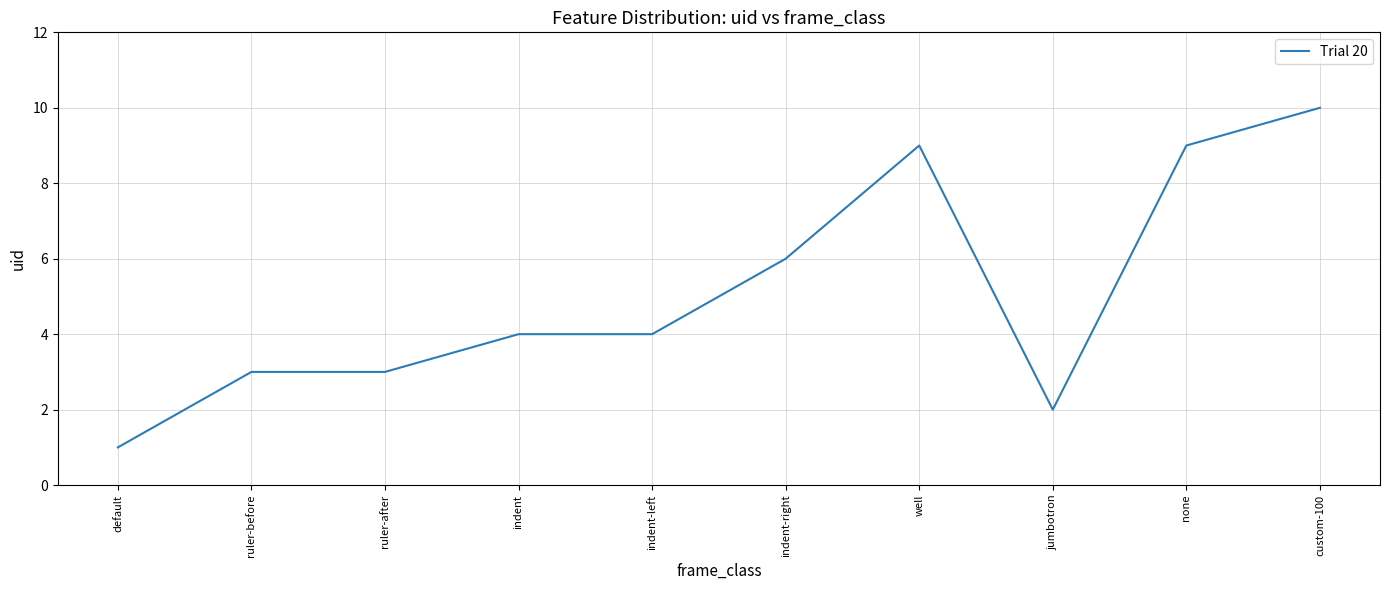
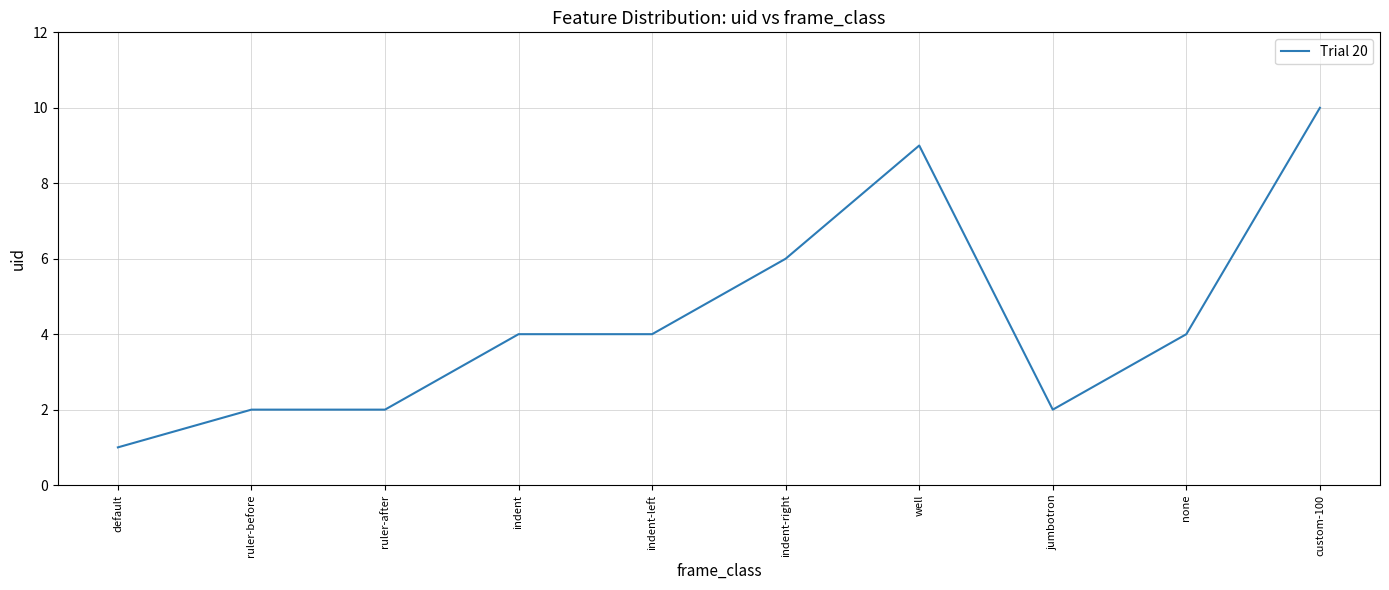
ruler-before: 3 -> 2
ruler-after: 3 -> 2
none: 9 -> 4
